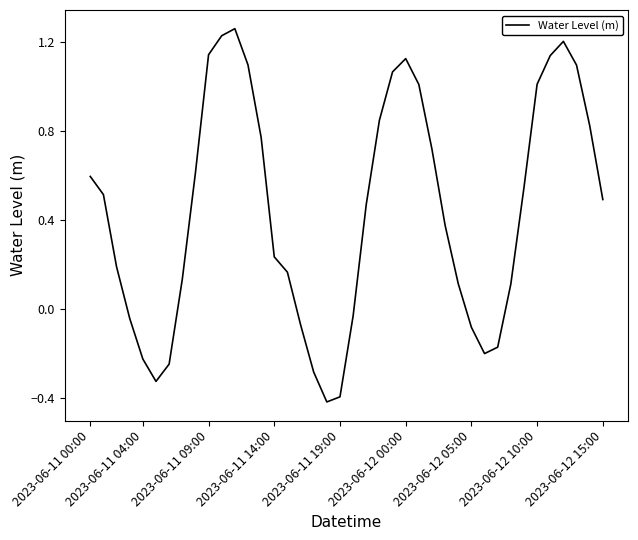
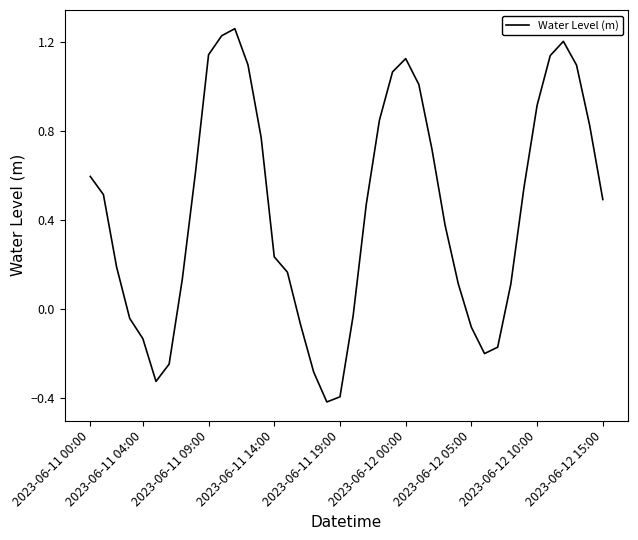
2023-06-11 04:00: -0.23 -> -0.13
2023-06-12 10:00: 1.01 -> 0.92
